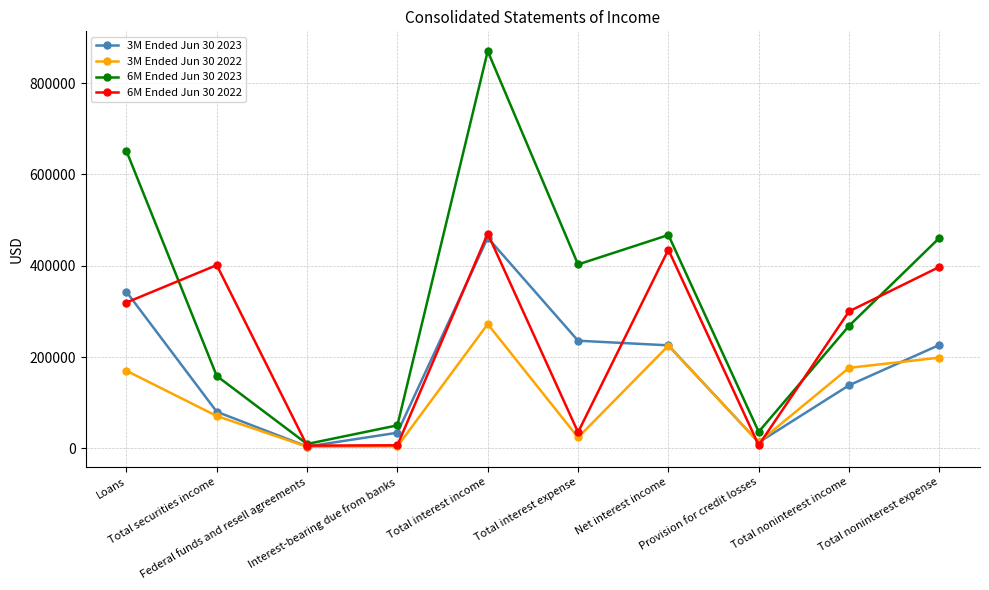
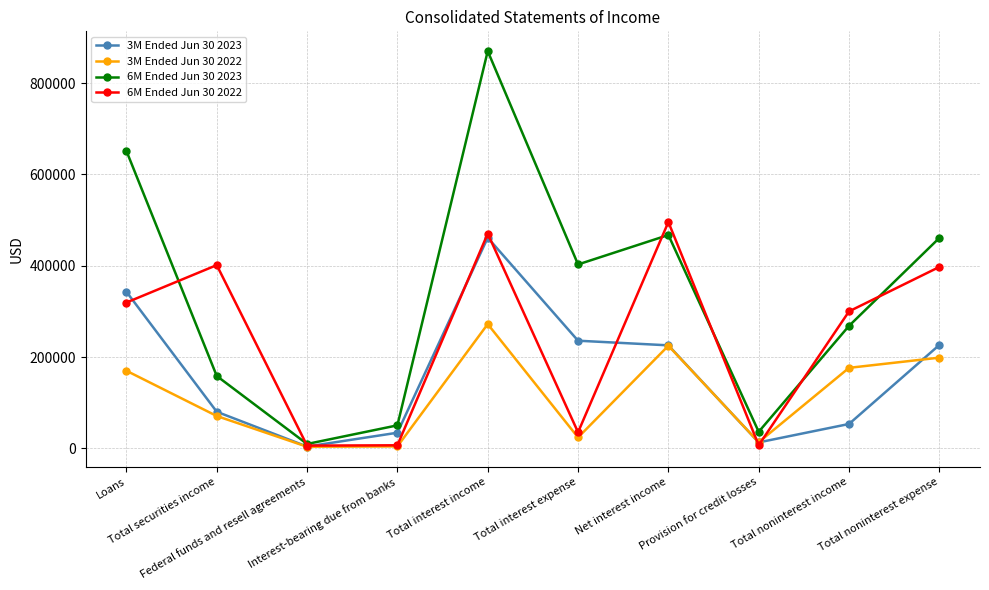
6M Ended Jun 30 2022, Net interest income: 440000 -> 500000
3M Ended Jun 30 2023, Total noninterest income: 140000 -> 50000
